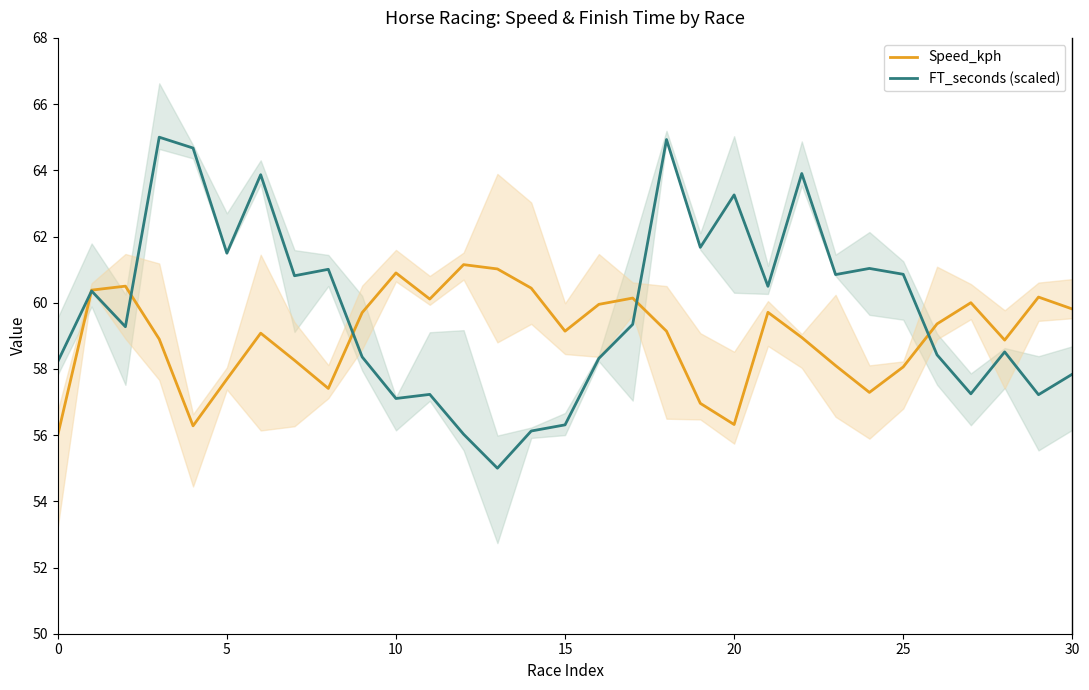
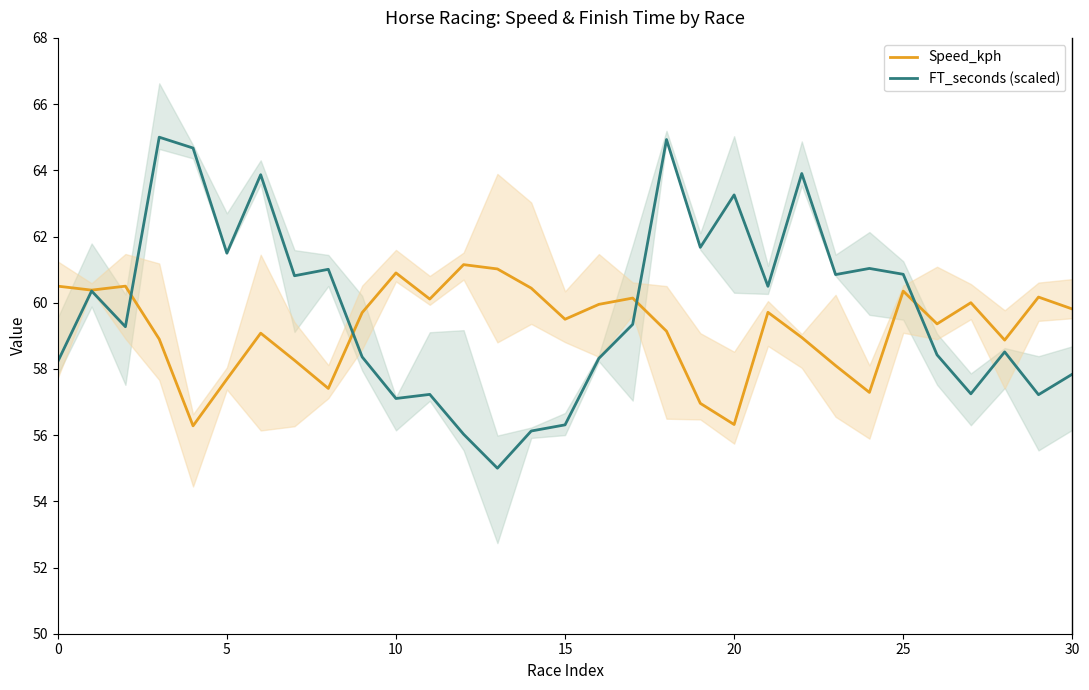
Speed_kph, 0: 56.0 -> 60.5
Speed_kph, 15: 59.1 -> 59.5
Speed_kph, 25: 58.1 -> 60.4
